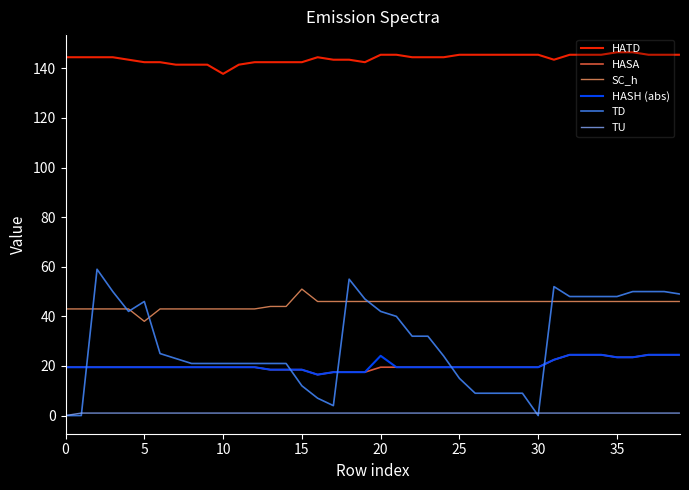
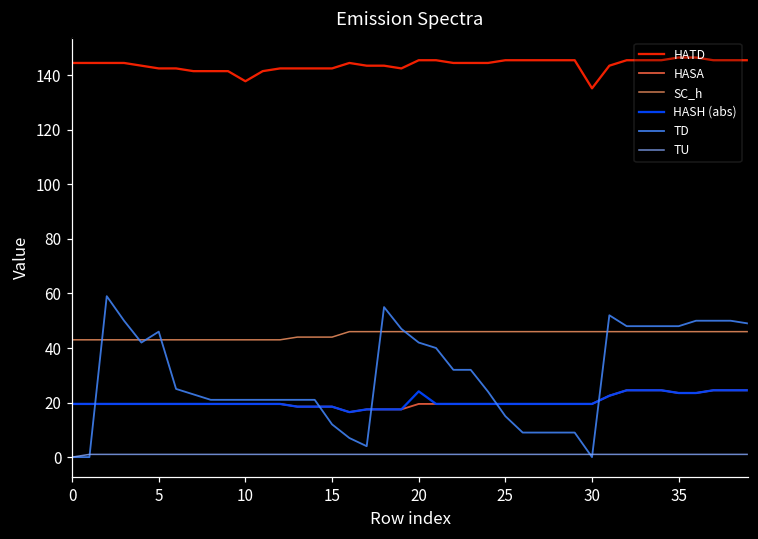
SC_h, 5: 38 -> 43
SC_h, 15: 51 -> 44
HATD, 30: 146 -> 135
